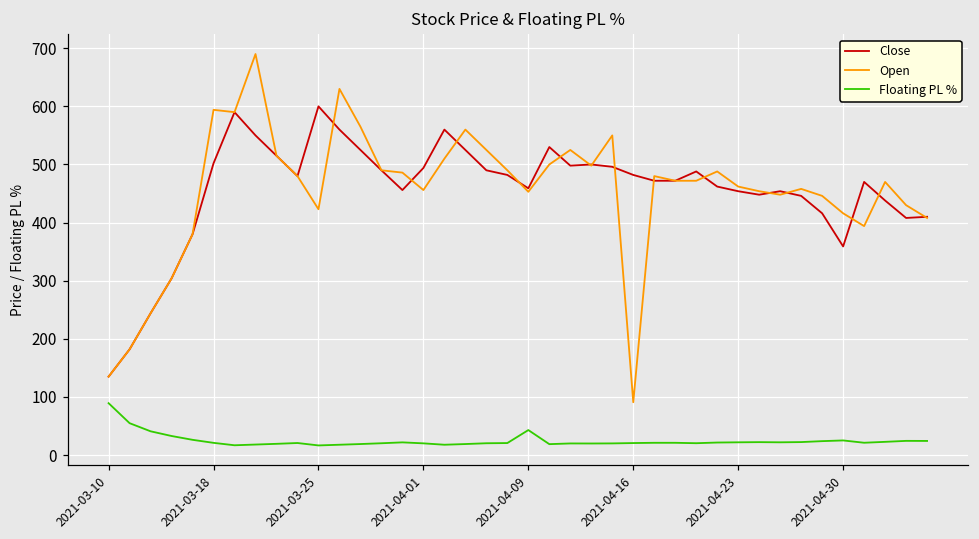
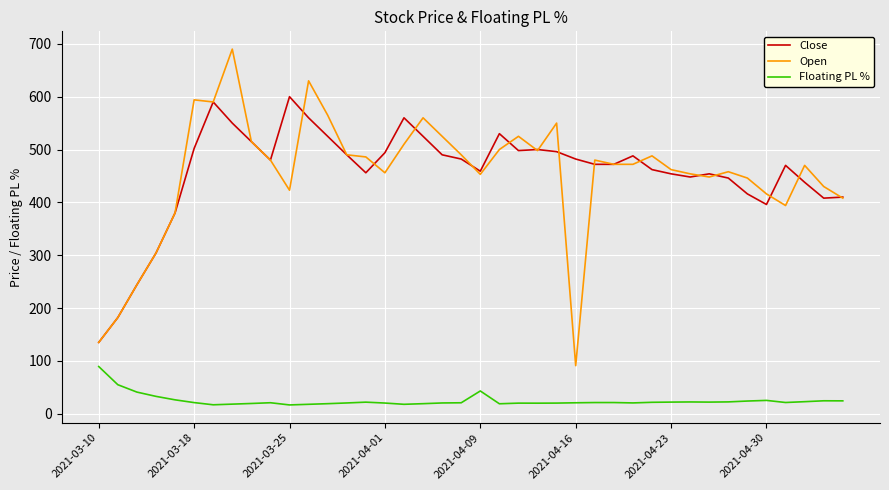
Close, 2021-04-30: 360 -> 400
